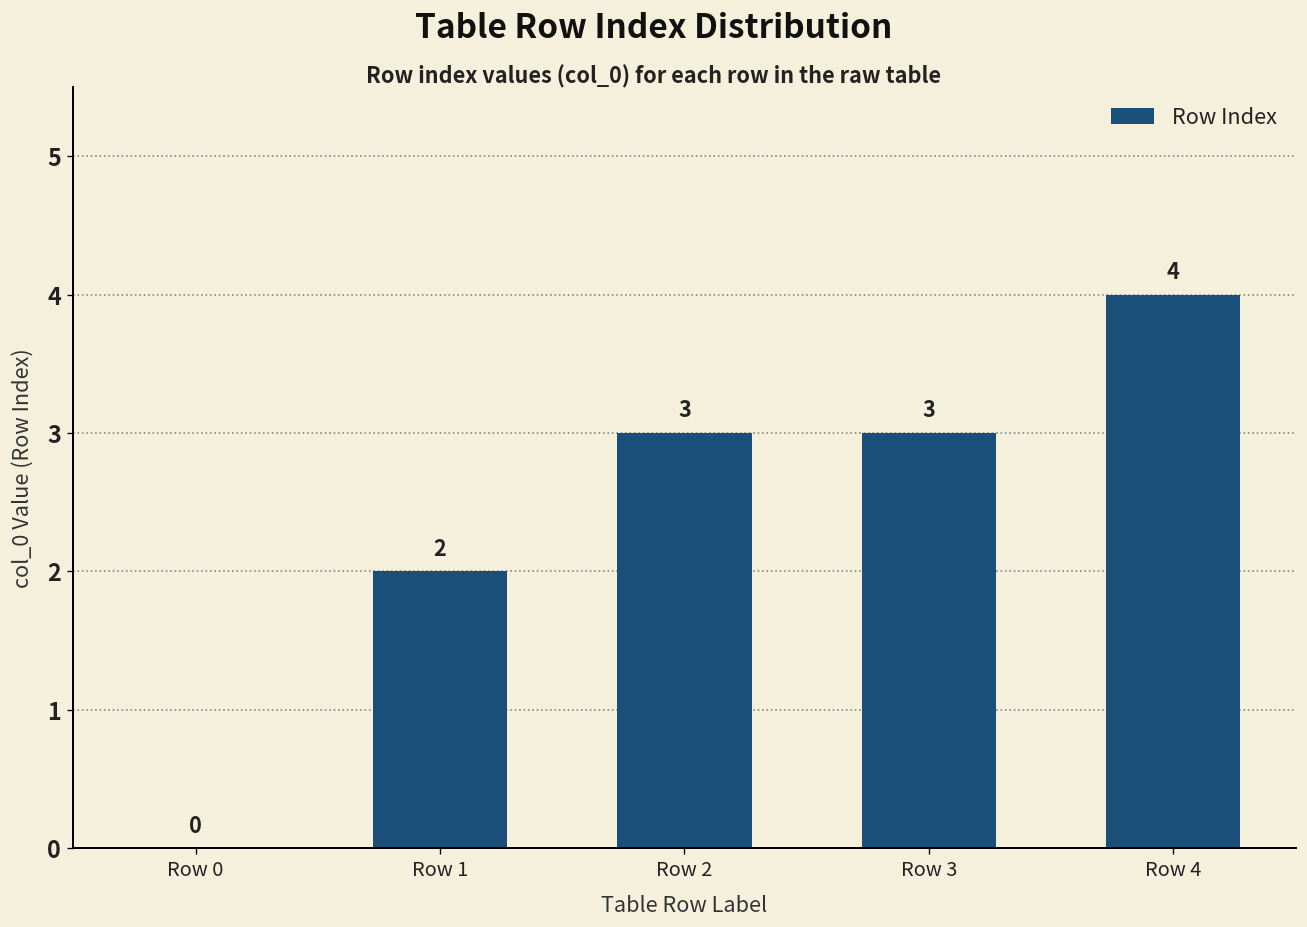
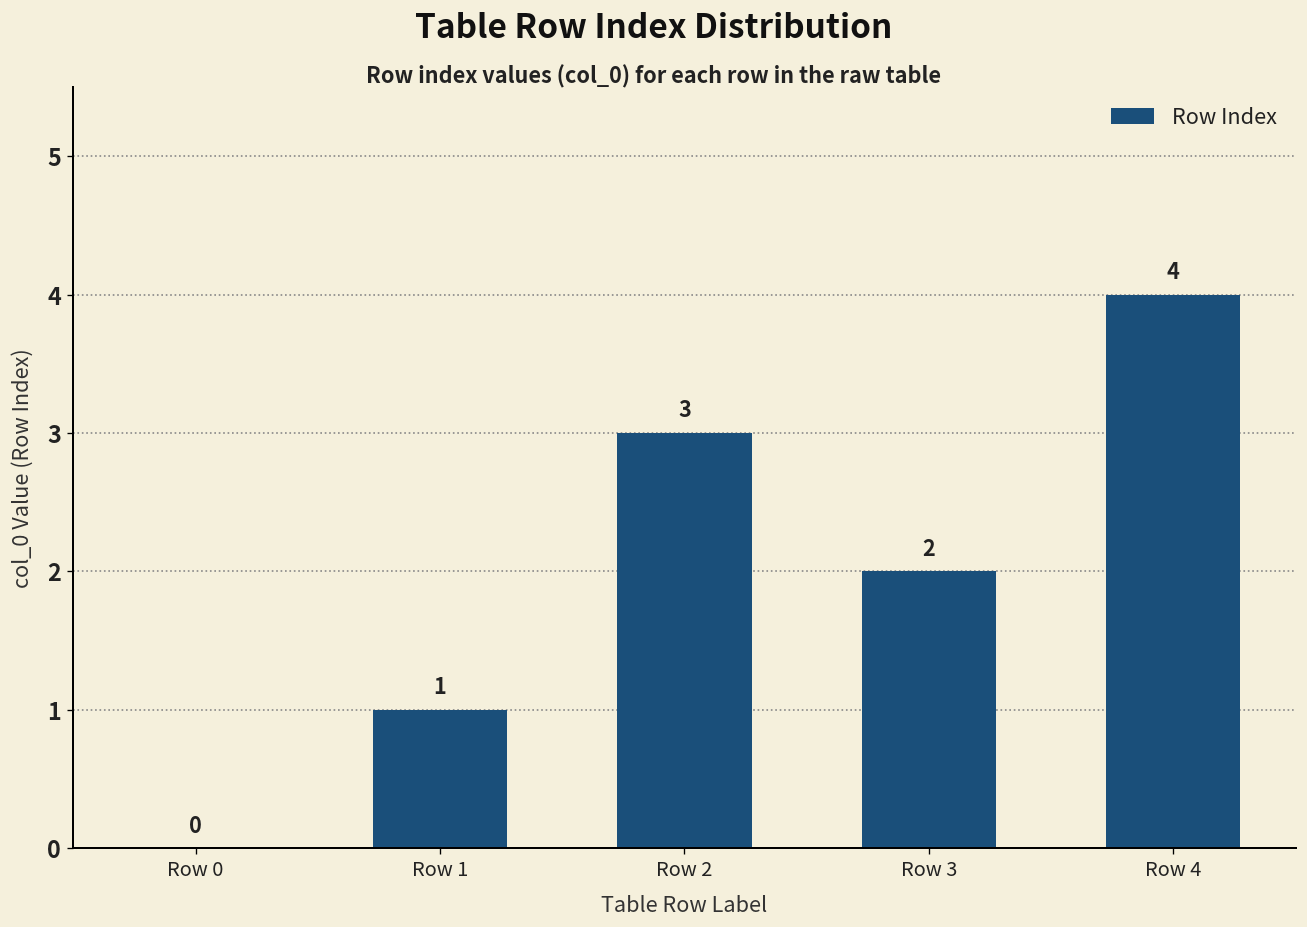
Row 1: 2 -> 1
Row 3: 3 -> 2
